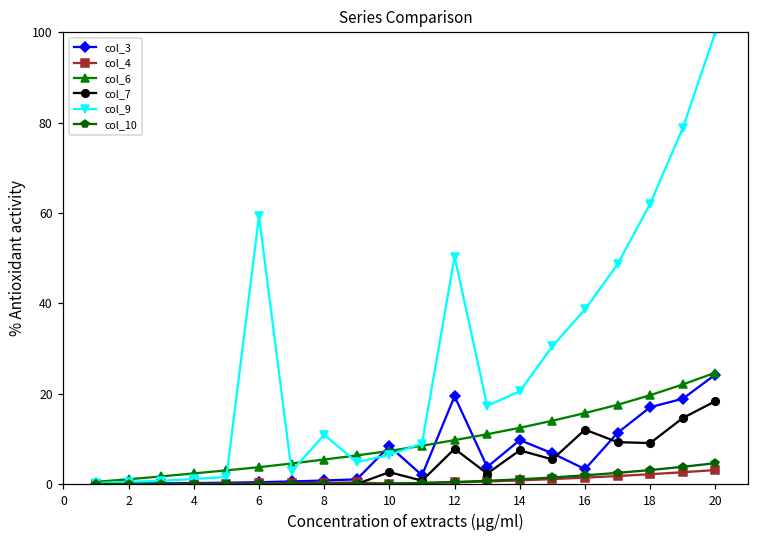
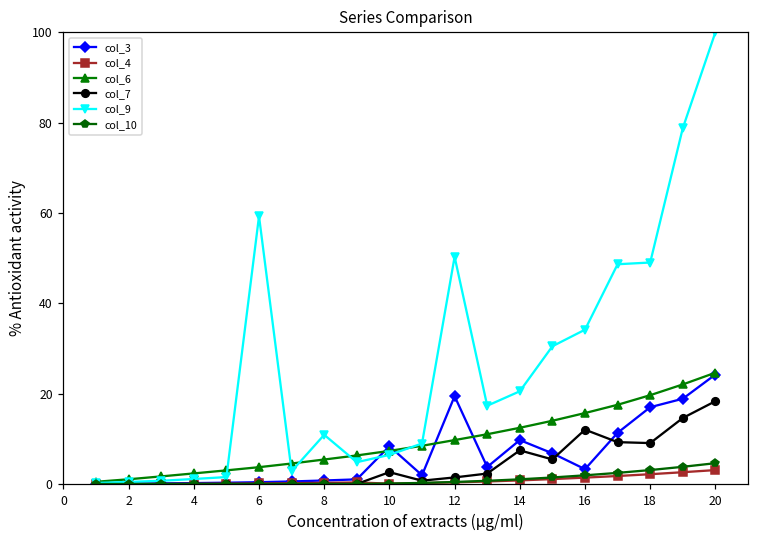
col_7, 12: 8 -> 1
col_9, 16: 39 -> 34
col_9, 18: 62 -> 49
